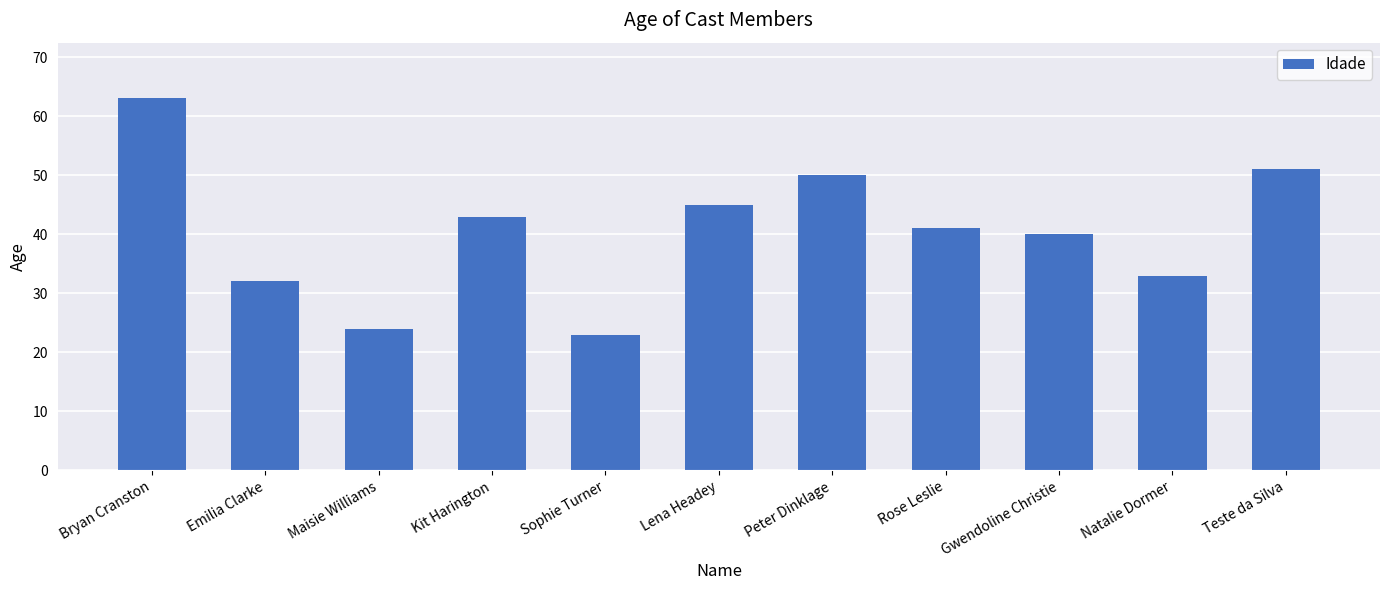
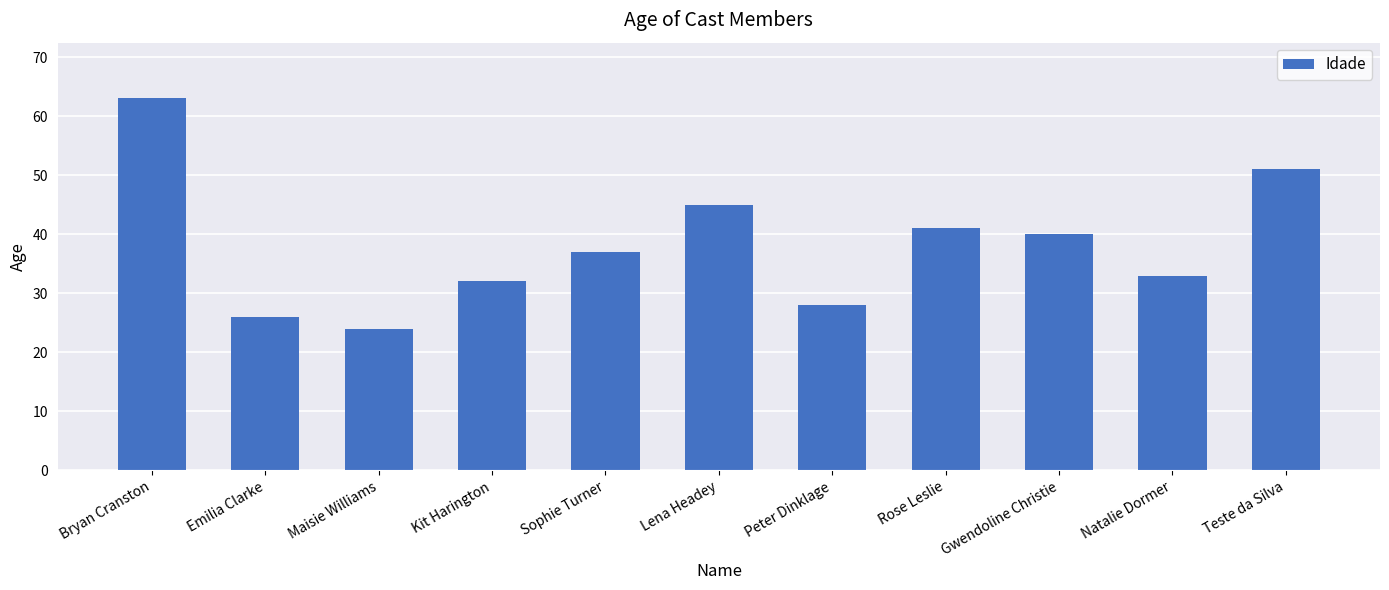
Emilia Clarke: 32 -> 26
Kit Harington: 43 -> 32
Sophie Turner: 23 -> 37
Peter Dinklage: 50 -> 28
